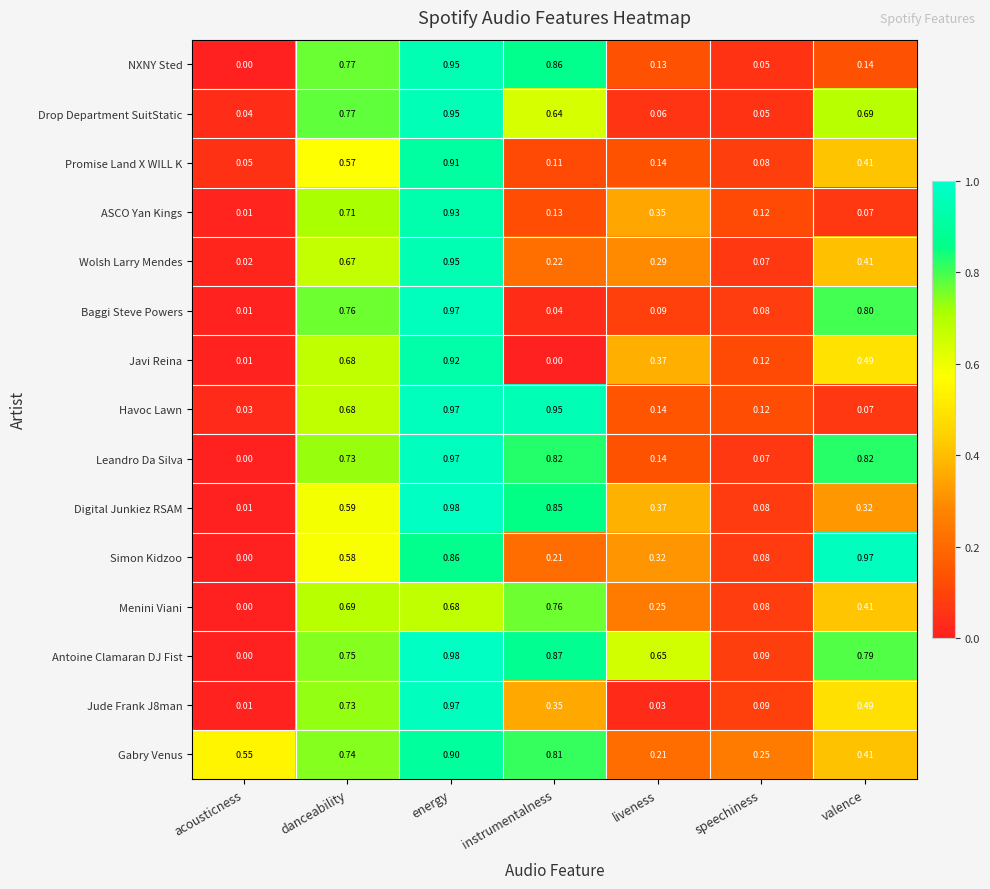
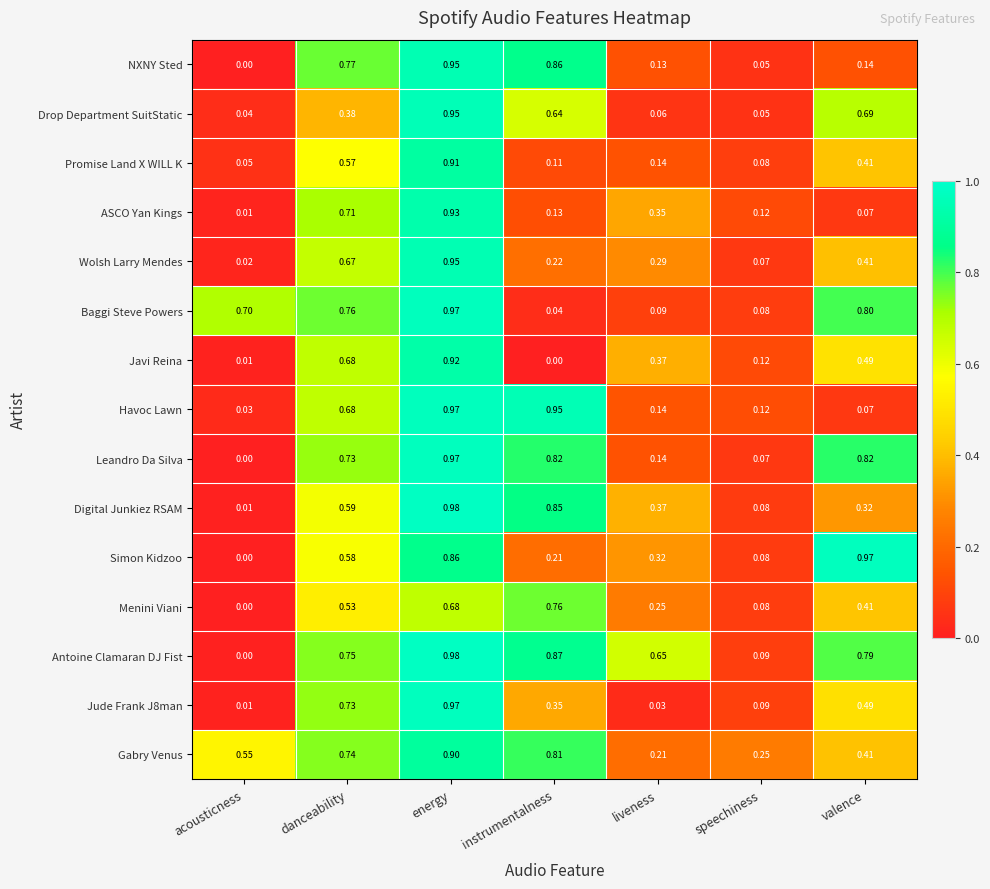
Drop Department SuitStatic, danceability: 0.77 -> 0.38
Baggi Steve Powers, acousticness: 0.01 -> 0.70
Menini Viani, danceability: 0.69 -> 0.53
